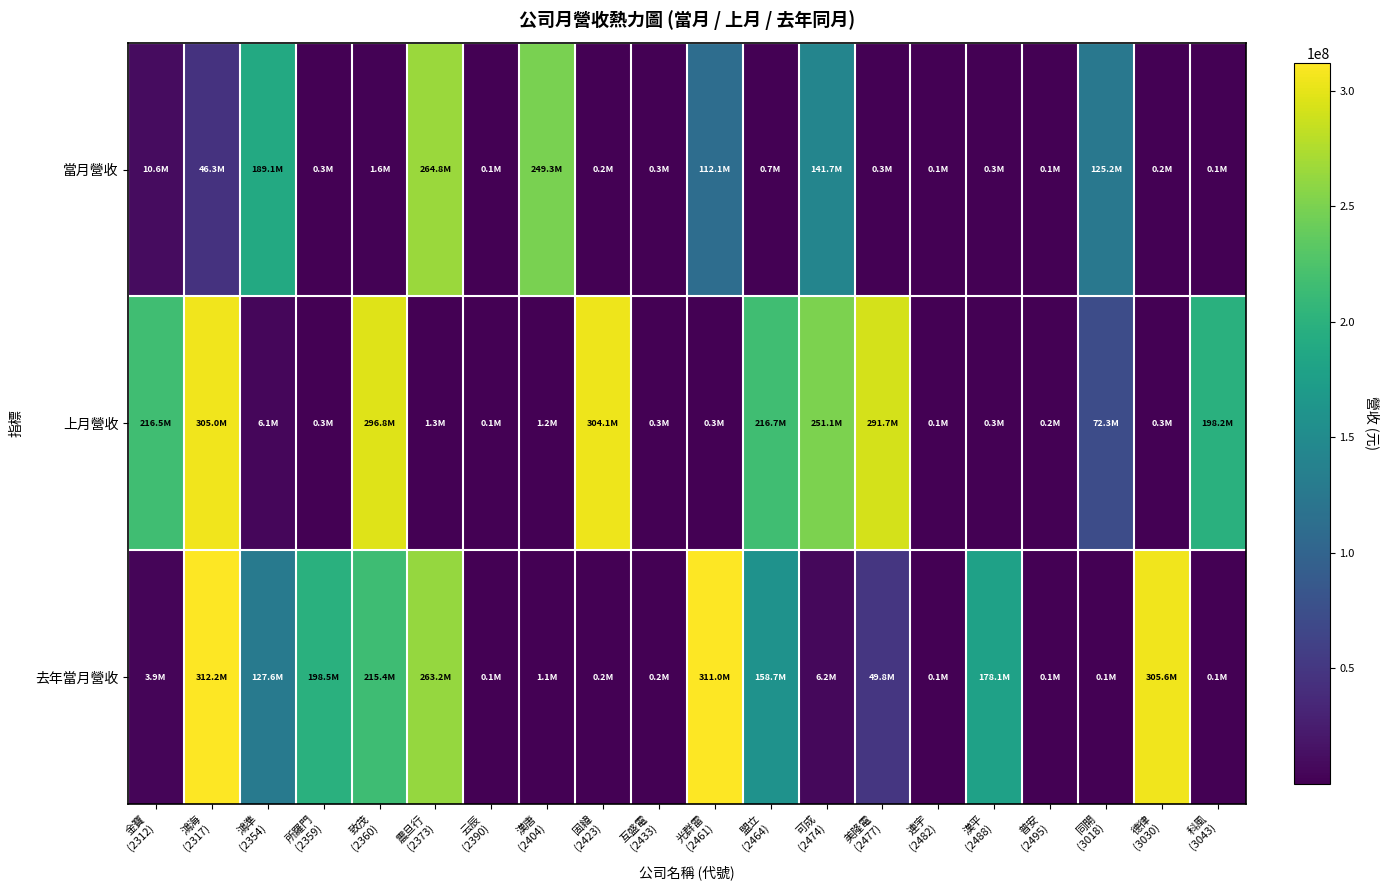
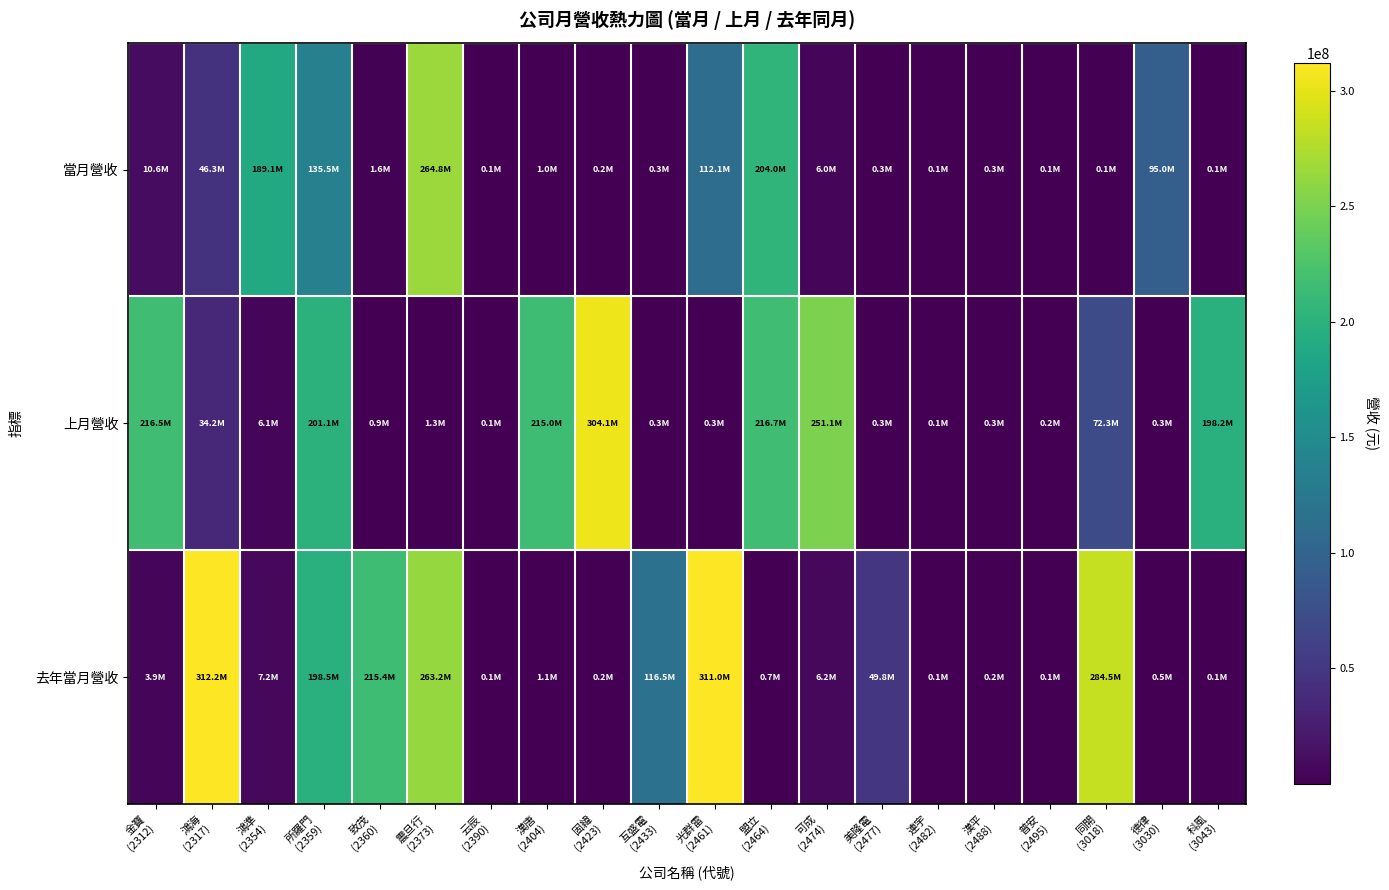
當月營收, 所羅門 (2359): 0.3M -> 135.5M
當月營收, 漢唐 (2404): 249.3M -> 1.0M
當月營收, 盟立 (2464): 0.7M -> 204.0M
當月營收, 可成 (2474): 141.7M -> 6.0M
當月營收, 同開 (3018): 125.2M -> 0.1M
當月營收, 德律 (3030): 0.2M -> 95.0M
上月營收, 鴻海 (2317): 305.0M -> 34.2M
上月營收, 所羅門 (2359): 0.3M -> 201.1M
上月營收, 致茂 (2360): 296.8M -> 0.9M
上月營收, 漢唐 (2404): 1.2M -> 215.0M
上月營收, 美隆電 (2477): 291.7M -> 0.3M
去年當月營收, 鴻準 (2354): 127.6M -> 7.2M
去年當月營收, 互盛電 (2433): 0.2M -> 116.5M
去年當月營收, 盟立 (2464): 158.7M -> 0.7M
去年當月營收, 漢平 (2488): 178.1M -> 0.2M
去年當月營收, 同開 (3018): 0.1M -> 284.5M
去年當月營收, 德律 (3030): 305.6M -> 0.5M
